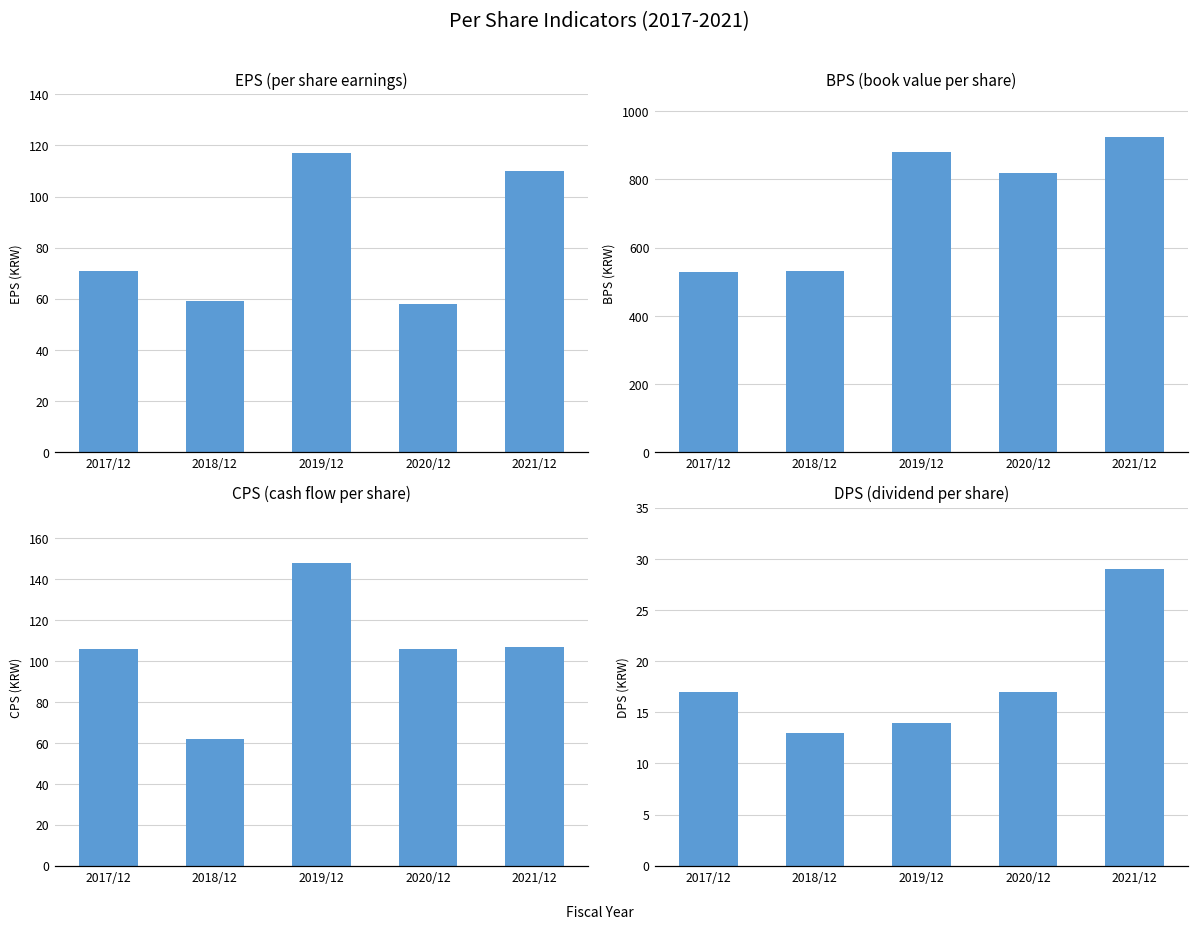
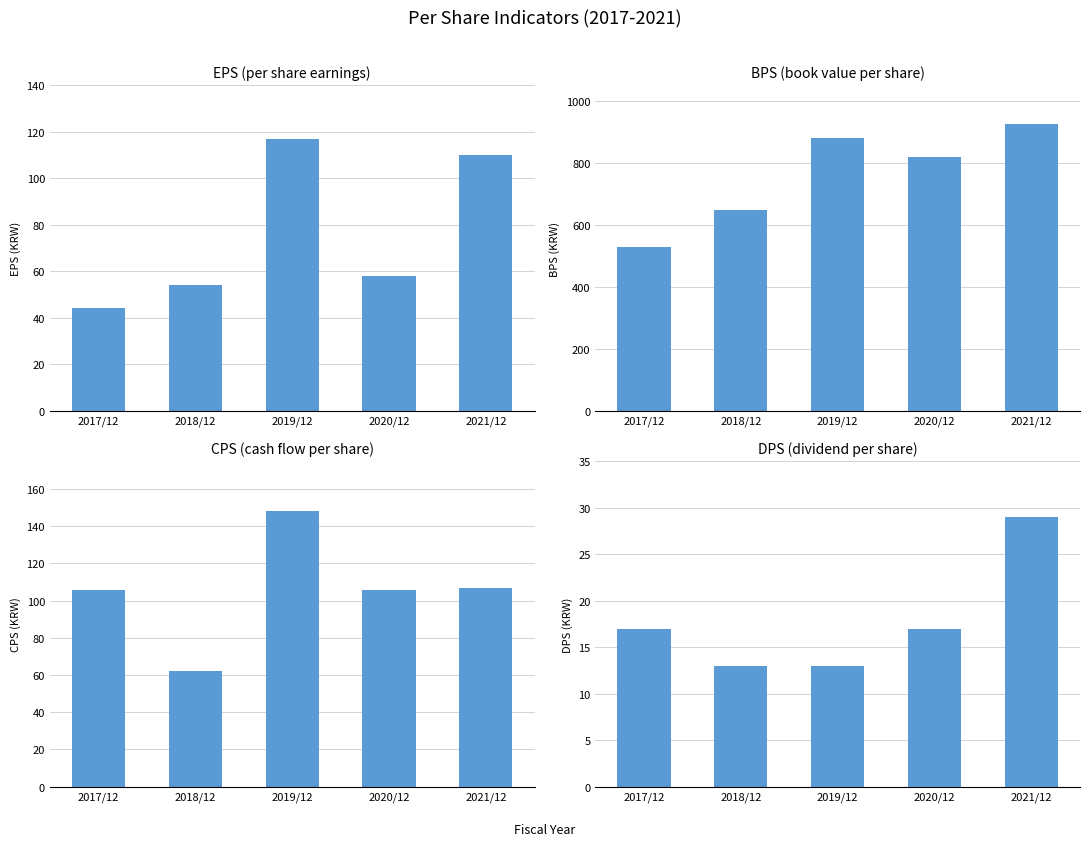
EPS (per share earnings), 2017/12: 71 -> 44
EPS (per share earnings), 2018/12: 59 -> 54
BPS (book value per share), 2018/12: 530 -> 650
DPS (dividend per share), 2019/12: 14 -> 13
